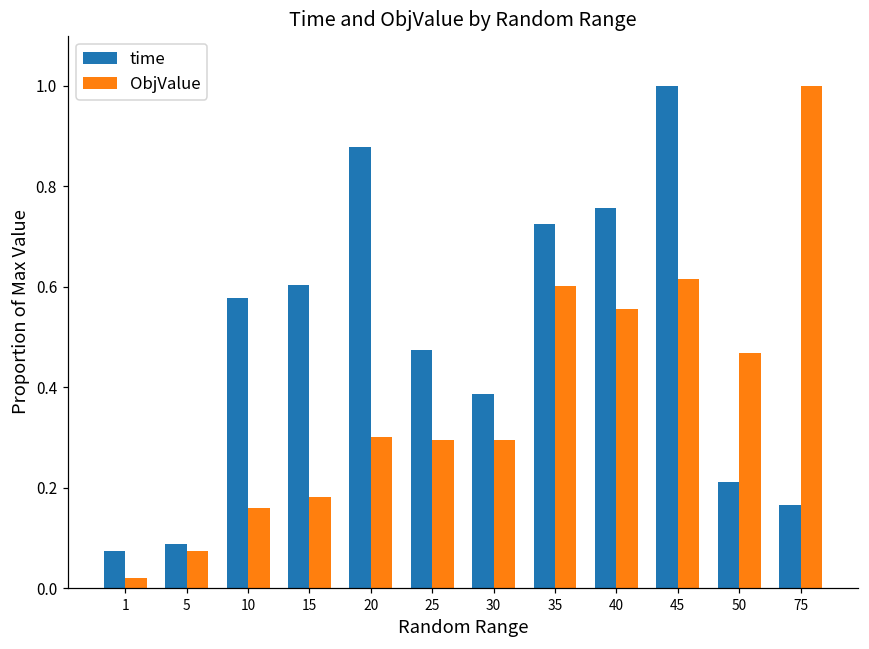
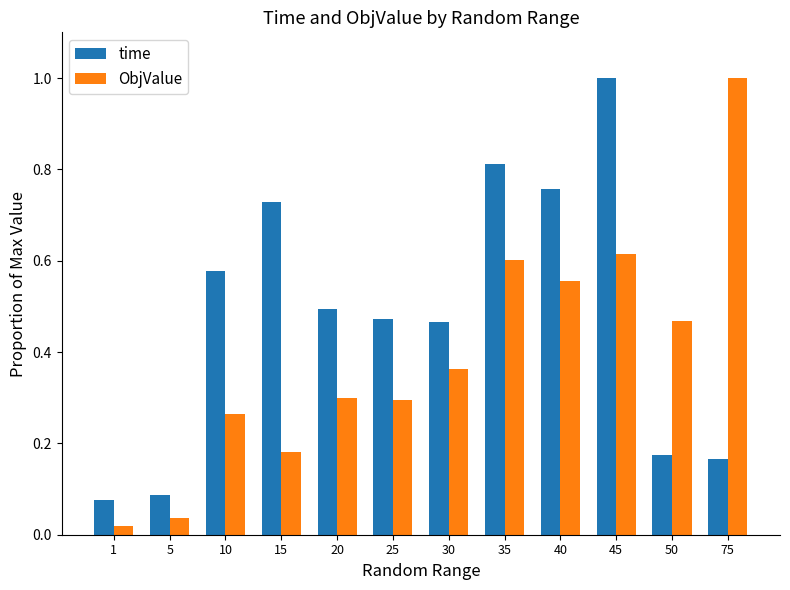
ObjValue, 5: 0.07 -> 0.04
ObjValue, 10: 0.16 -> 0.26
time, 15: 0.60 -> 0.73
time, 20: 0.88 -> 0.49
time, 30: 0.39 -> 0.46
ObjValue, 30: 0.29 -> 0.36
time, 35: 0.73 -> 0.81
time, 50: 0.21 -> 0.17
